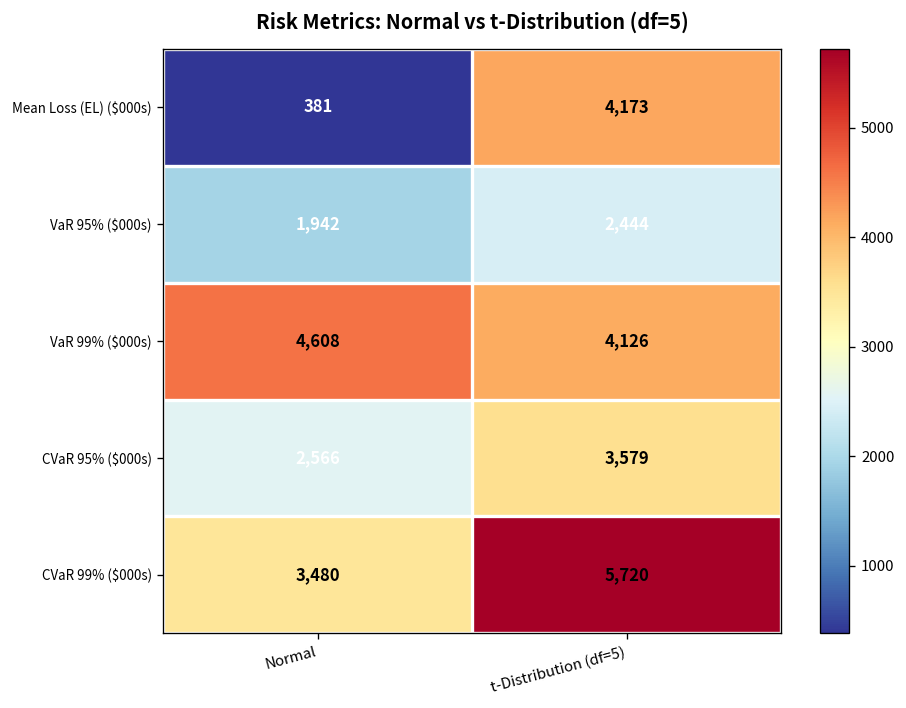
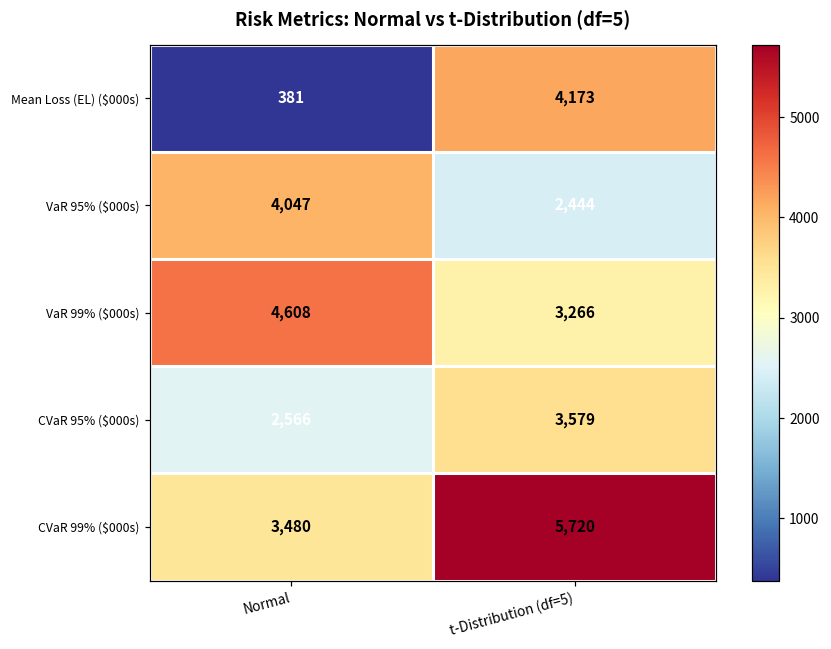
VaR 95% ($000s), Normal: 1,942 -> 4,047
VaR 99% ($000s), t-Distribution (df=5): 4,126 -> 3,266
